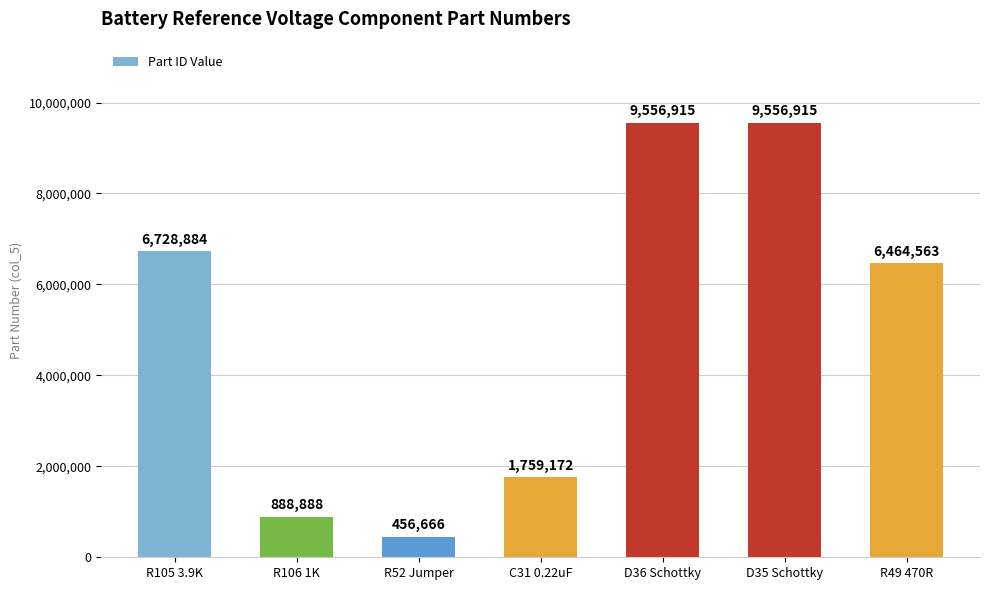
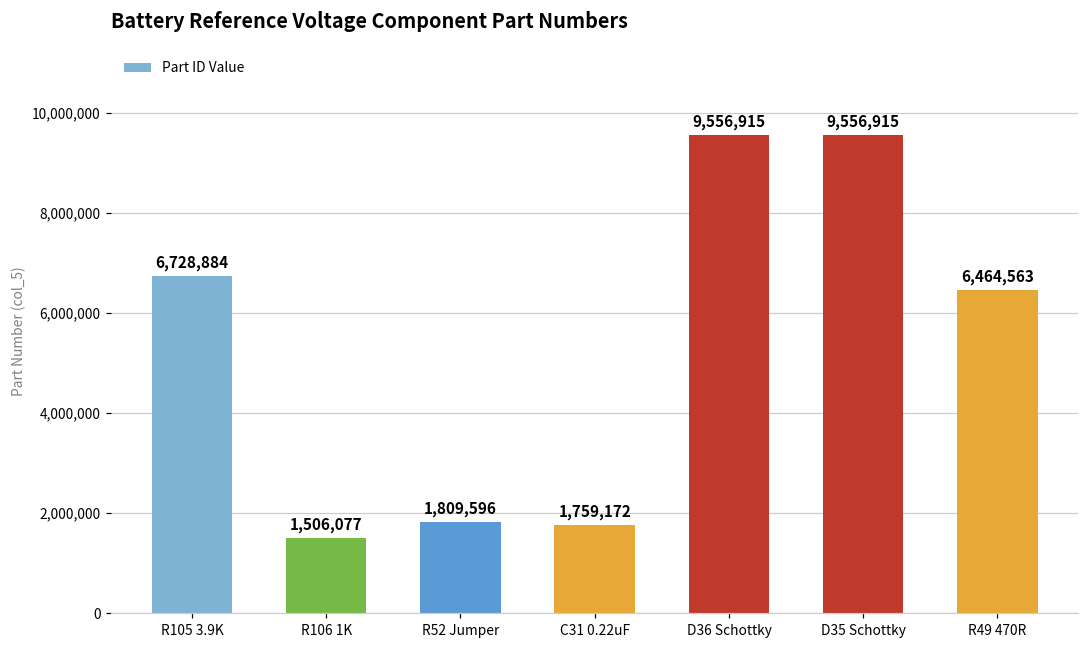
R106 1K: 888,888 -> 1,506,077
R52 Jumper: 456,666 -> 1,809,596
